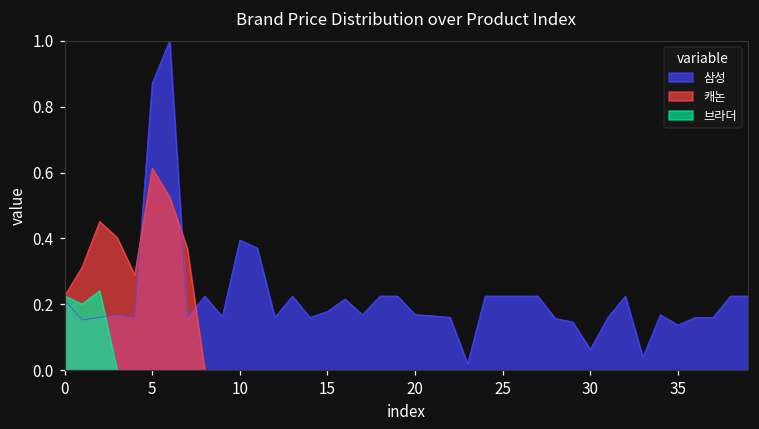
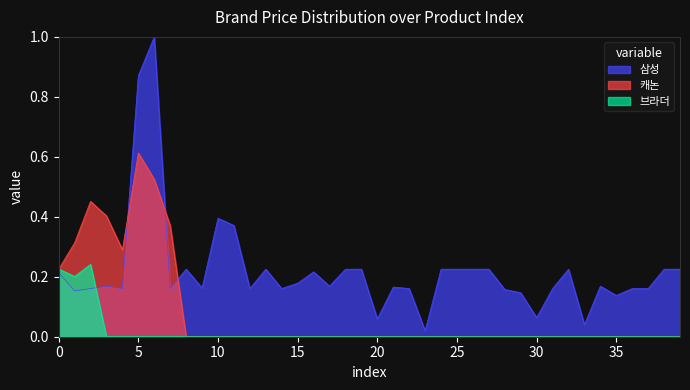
삼성, 20: 0.17 -> 0.06
